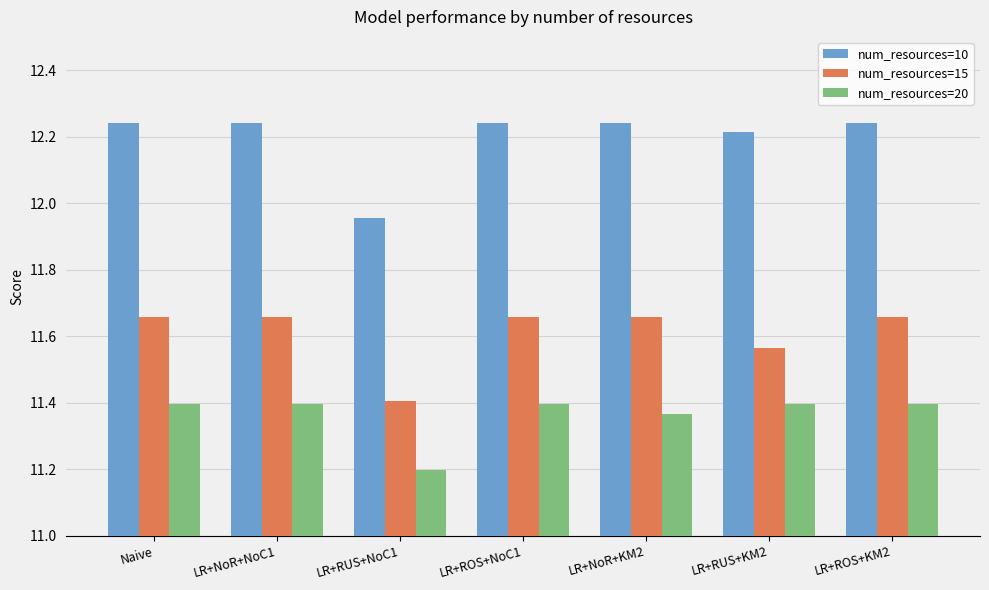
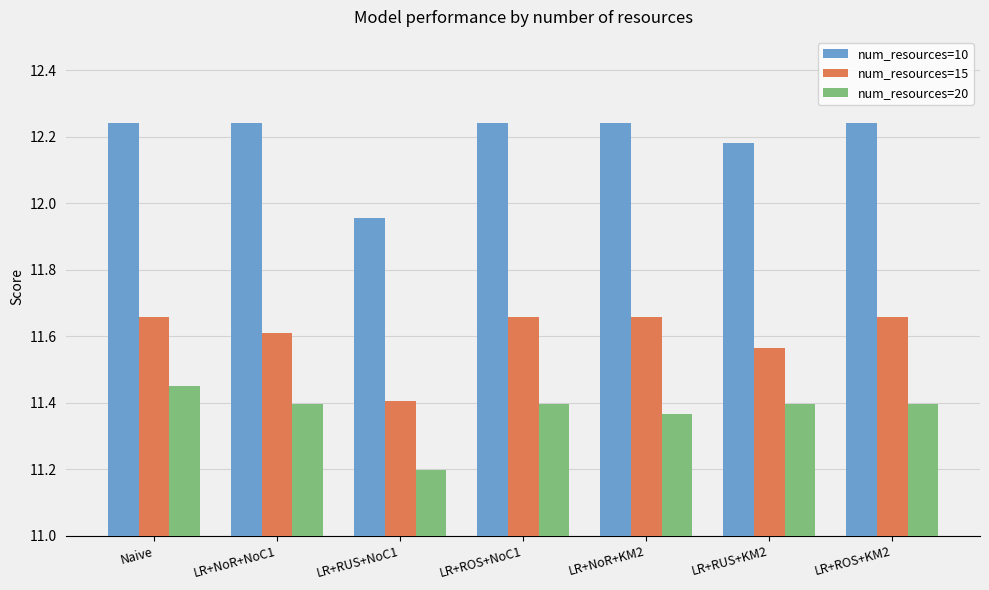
num_resources=20, Naive: 11.40 -> 11.45
num_resources=15, LR+NoR+NoC1: 11.66 -> 11.61
num_resources=10, LR+RUS+KM2: 12.21 -> 12.18
